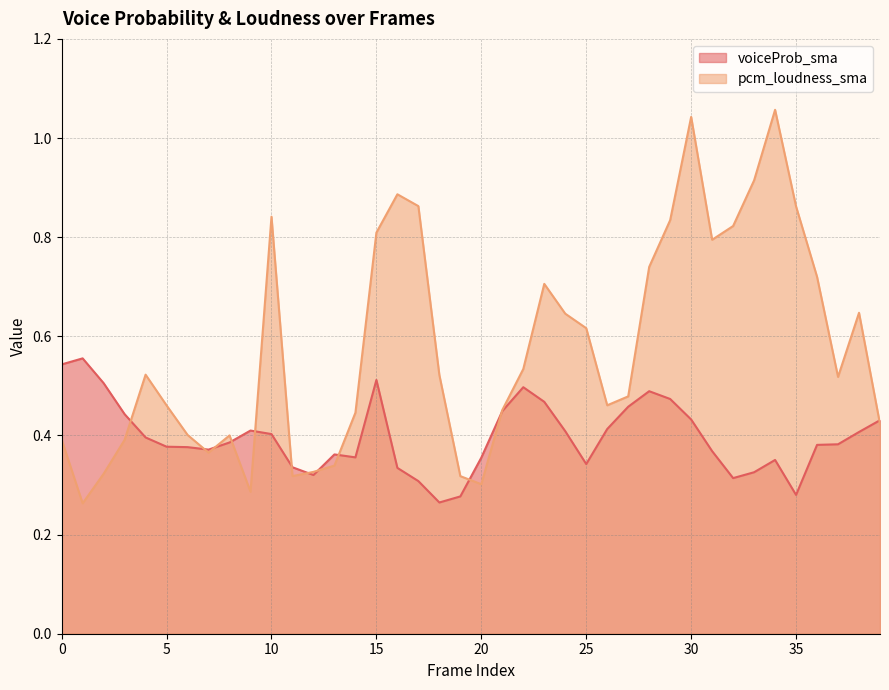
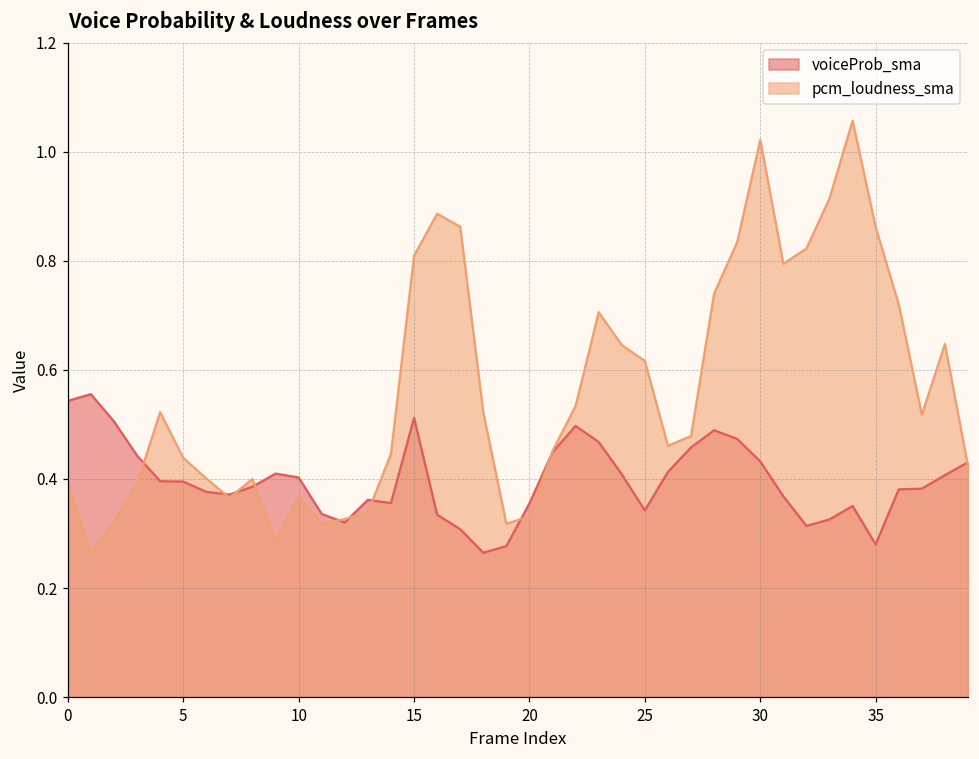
voiceProb_sma, 5: 0.38 -> 0.40
pcm_loudness_sma, 5: 0.46 -> 0.44
pcm_loudness_sma, 10: 0.84 -> 0.37
pcm_loudness_sma, 20: 0.30 -> 0.33
pcm_loudness_sma, 30: 1.04 -> 1.02
